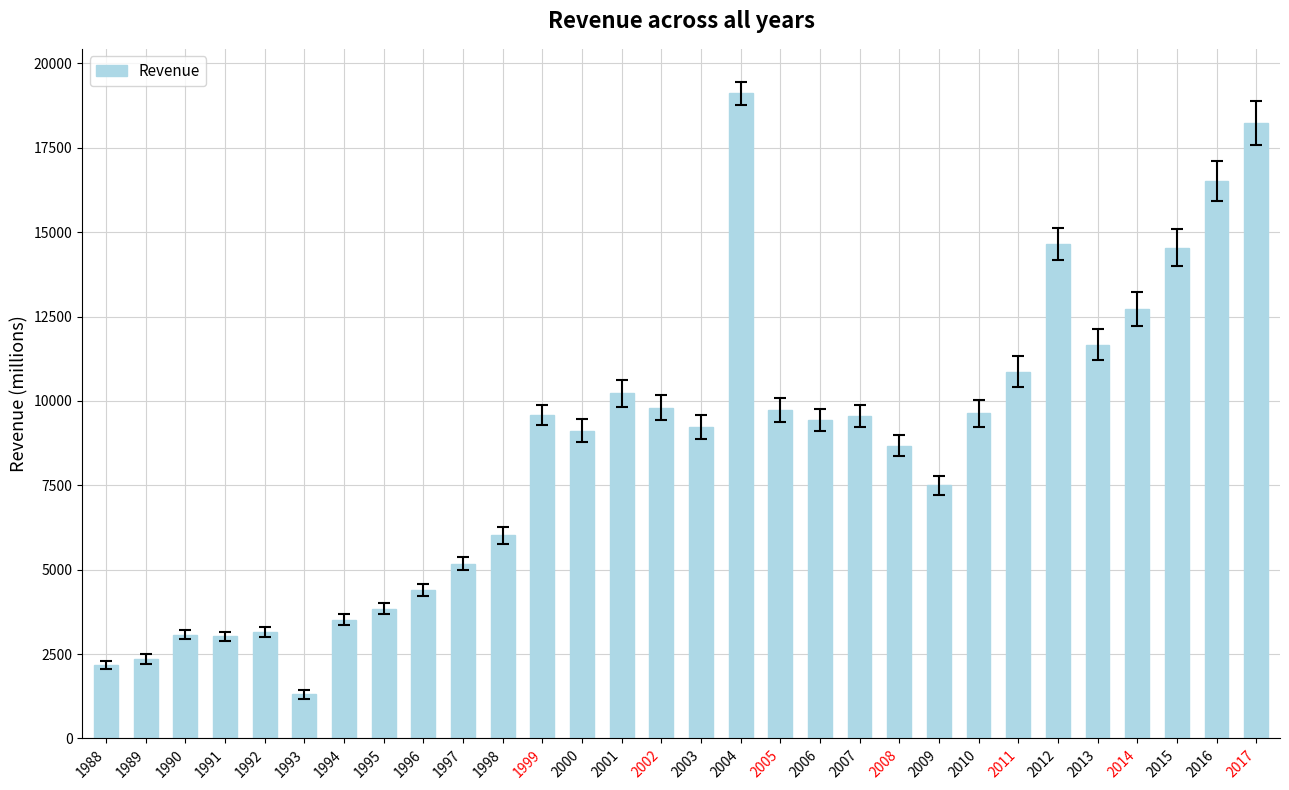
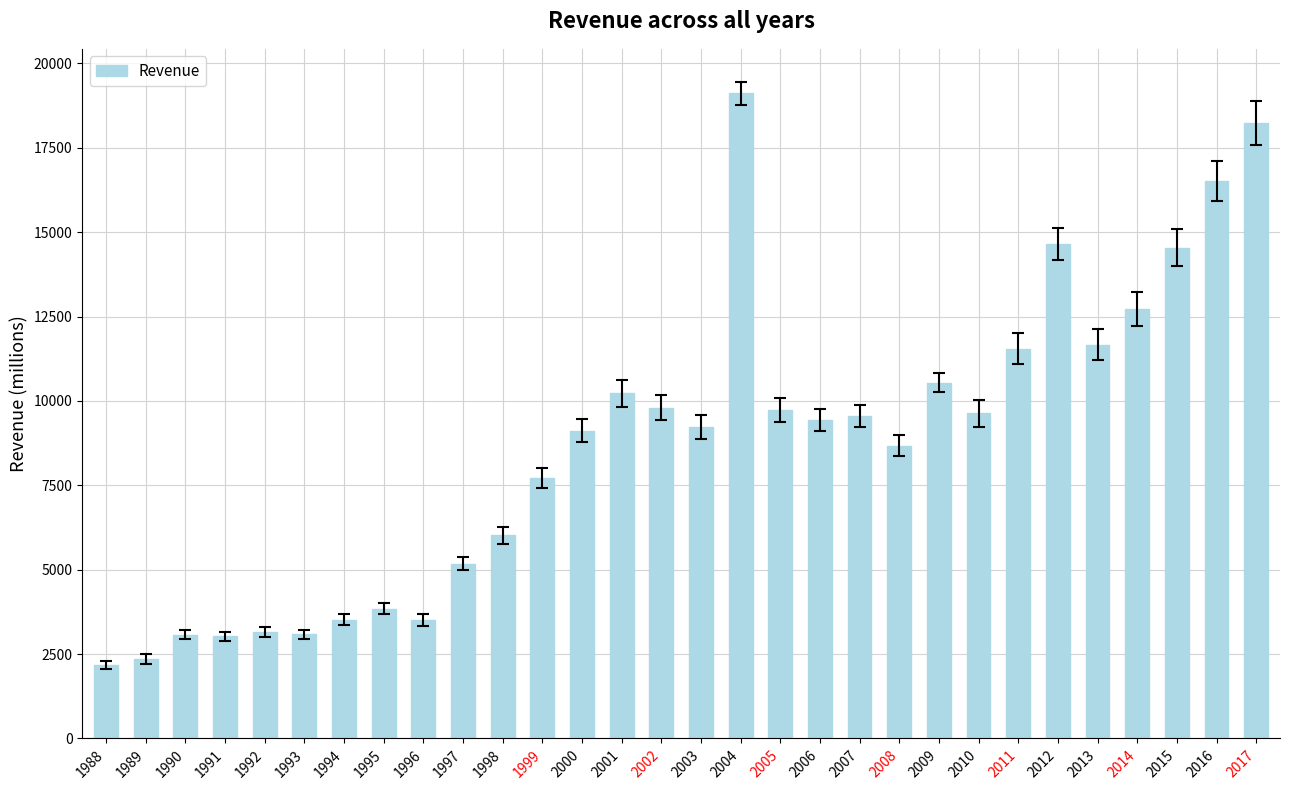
Revenue, 1993: 1300 -> 3100
Revenue, 1996: 4400 -> 3500
Revenue, 1999: 9600 -> 7700
Revenue, 2009: 7500 -> 10500
Revenue, 2011: 10900 -> 11600
